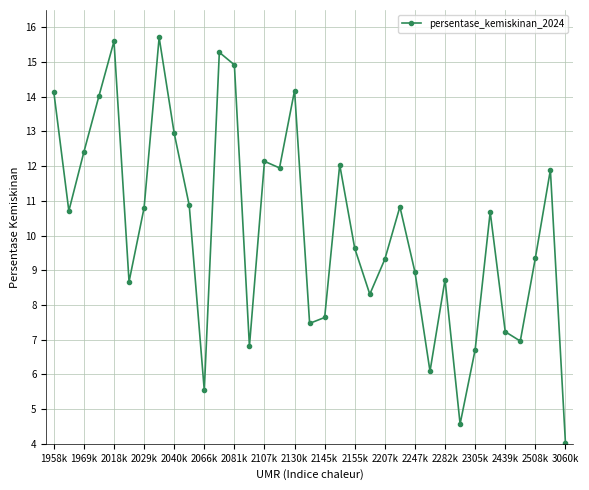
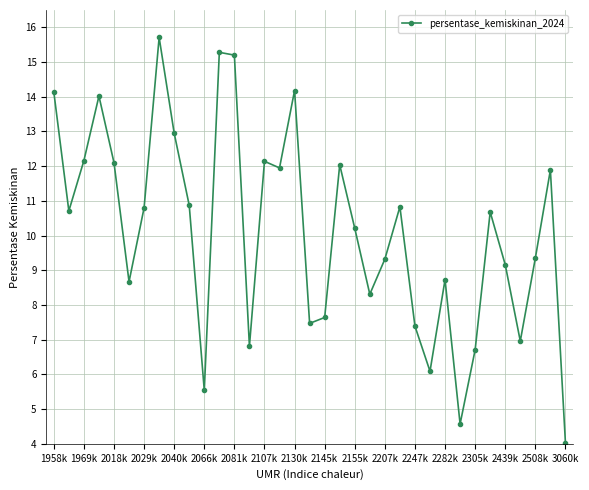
1969k: 12.4 -> 12.2
2018k: 15.6 -> 12.1
2081k: 14.9 -> 15.2
2155k: 9.6 -> 10.2
2247k: 9.0 -> 7.4
2439k: 7.2 -> 9.2
